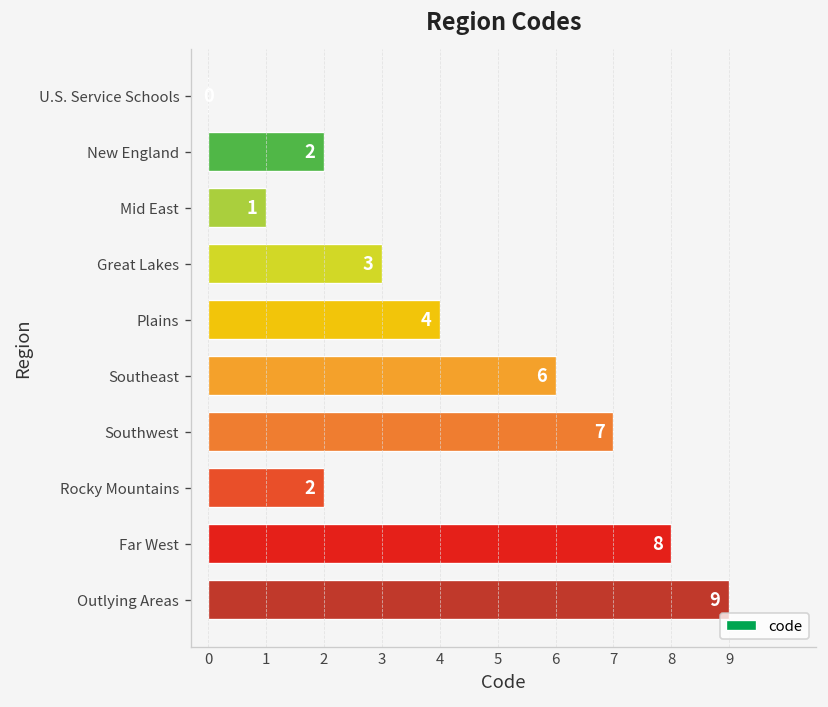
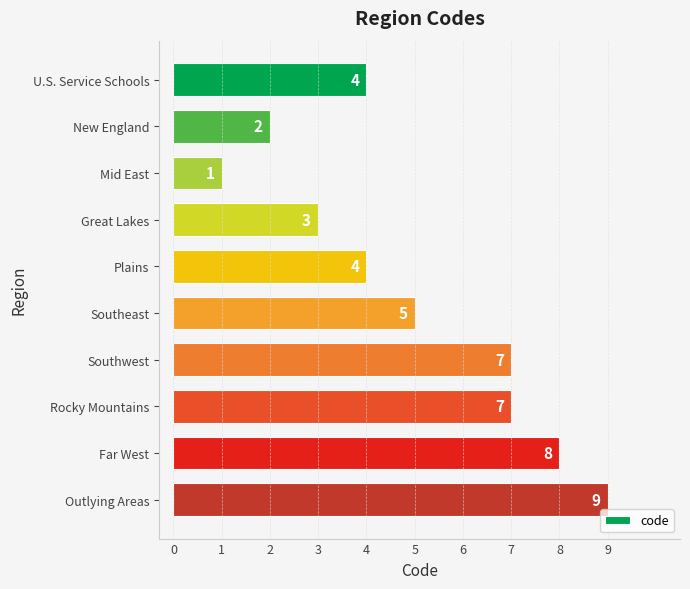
U.S. Service Schools: 0 -> 4
Southeast: 6 -> 5
Rocky Mountains: 2 -> 7
